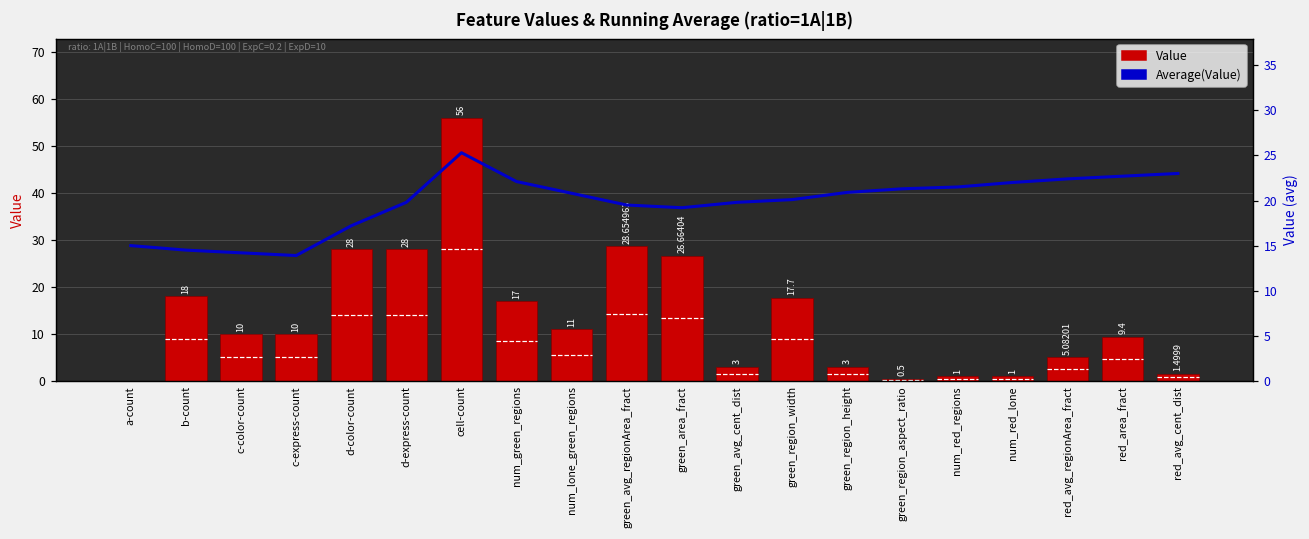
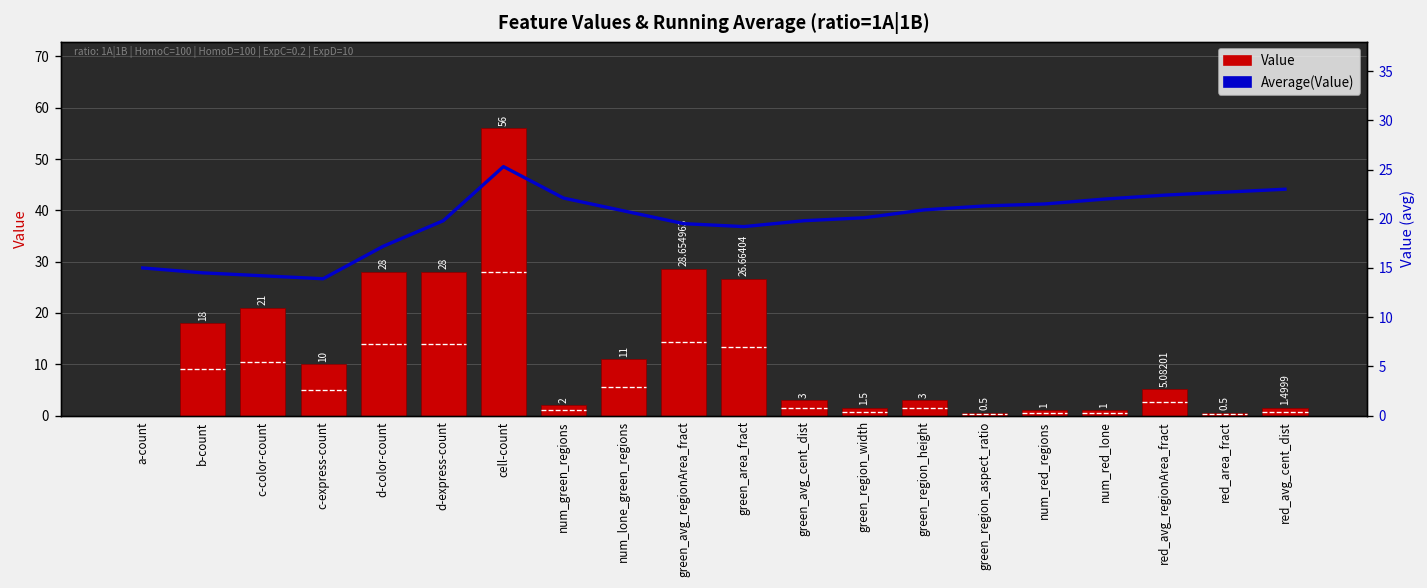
Value, c-color-count: 10 -> 21
Value, num_green_regions: 17 -> 2
Value, green_region_width: 17.7 -> 1.5
Value, red_area_fract: 9.4 -> 0.5
